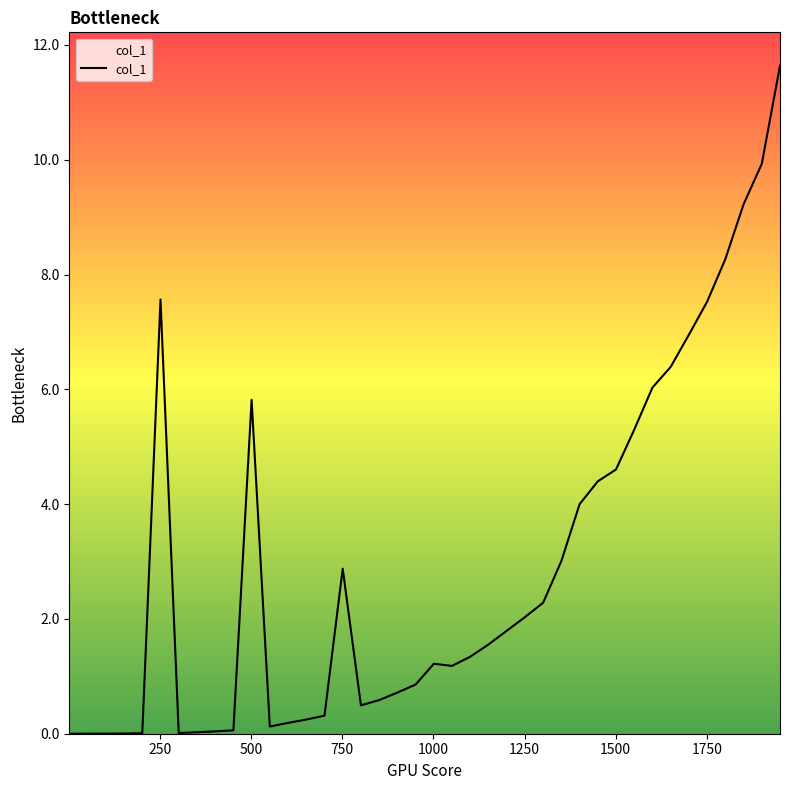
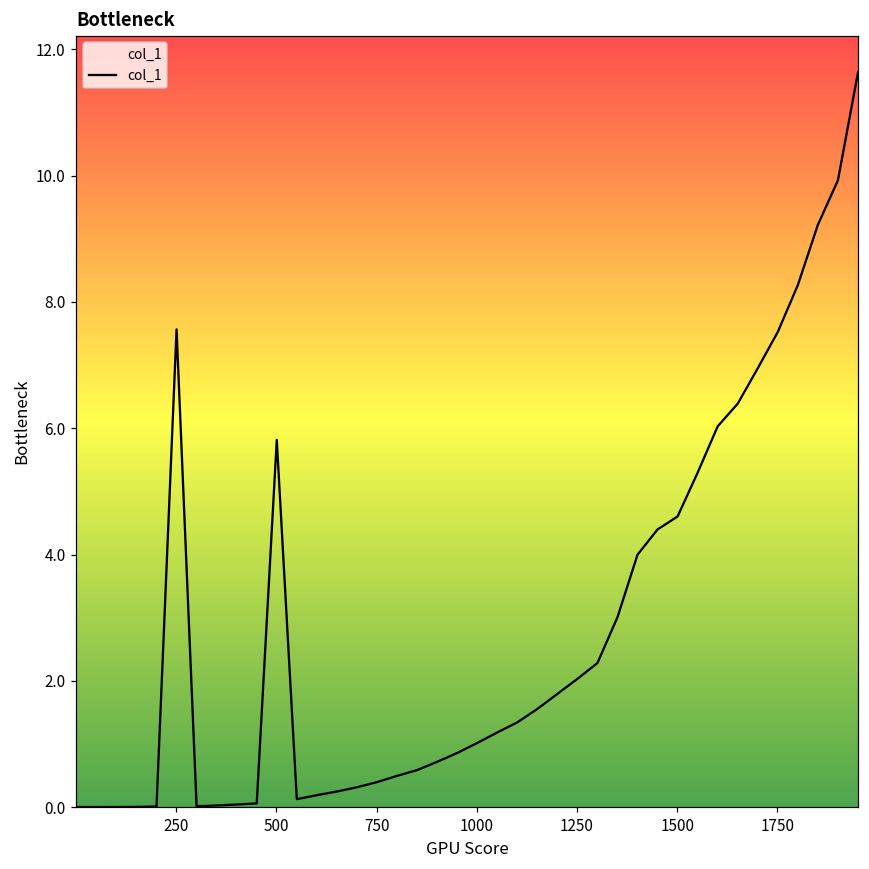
750: 2.9 -> 0.4
1000: 1.2 -> 1.0
